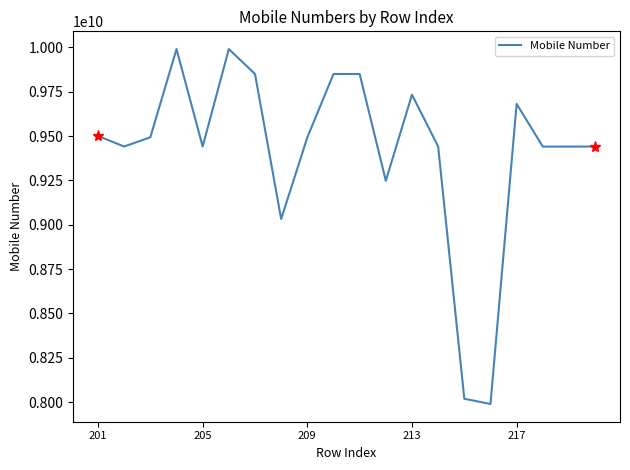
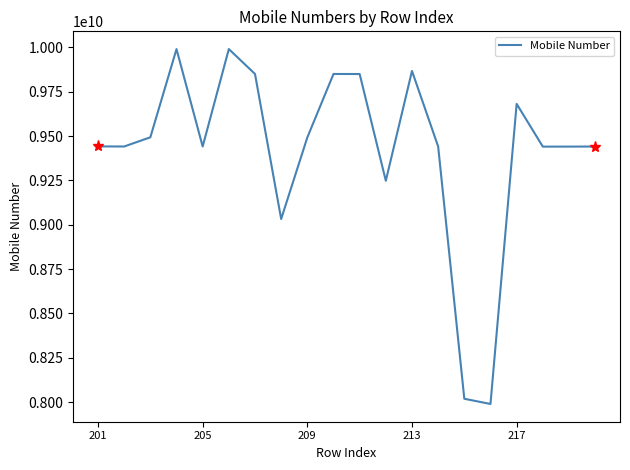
Mobile Number, 201: 9500000000 -> 9440000000
Mobile Number, 213: 9730000000 -> 9870000000
